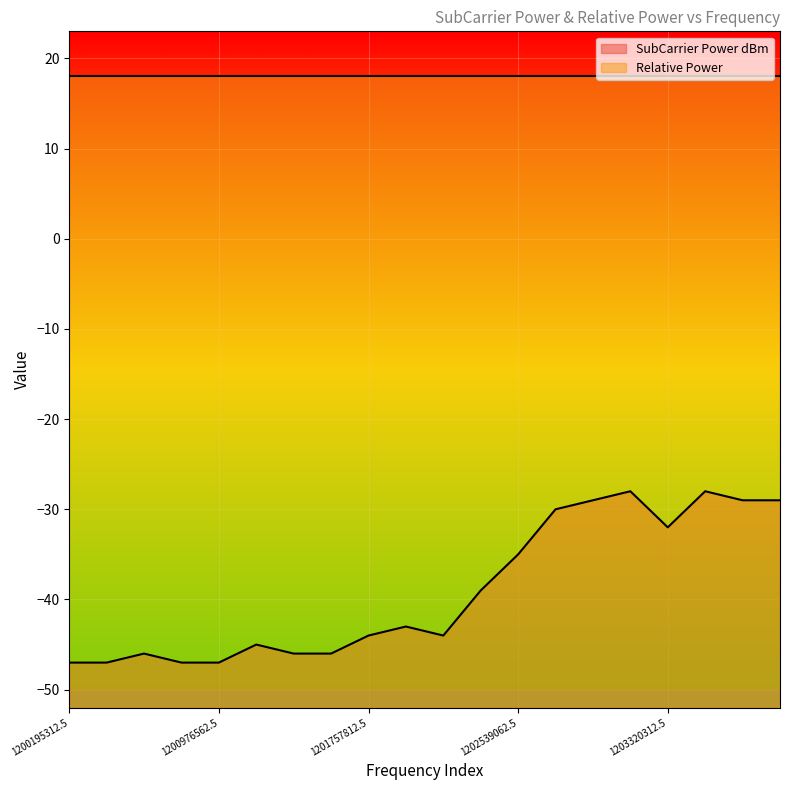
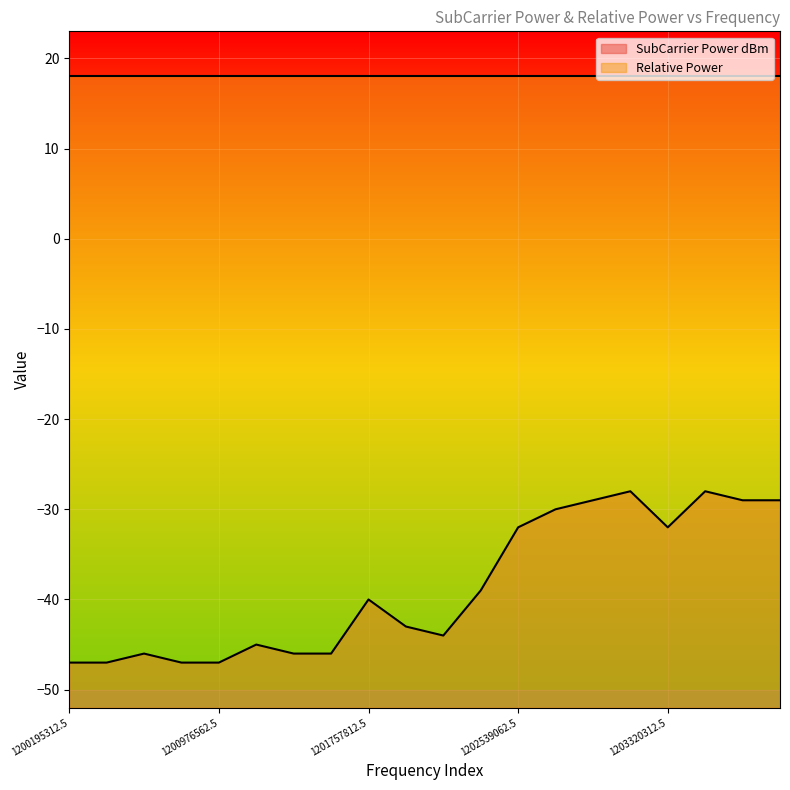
SubCarrier Power dBm, 1201757812.5: -44 -> -40
SubCarrier Power dBm, 1202539062.5: -35 -> -32
